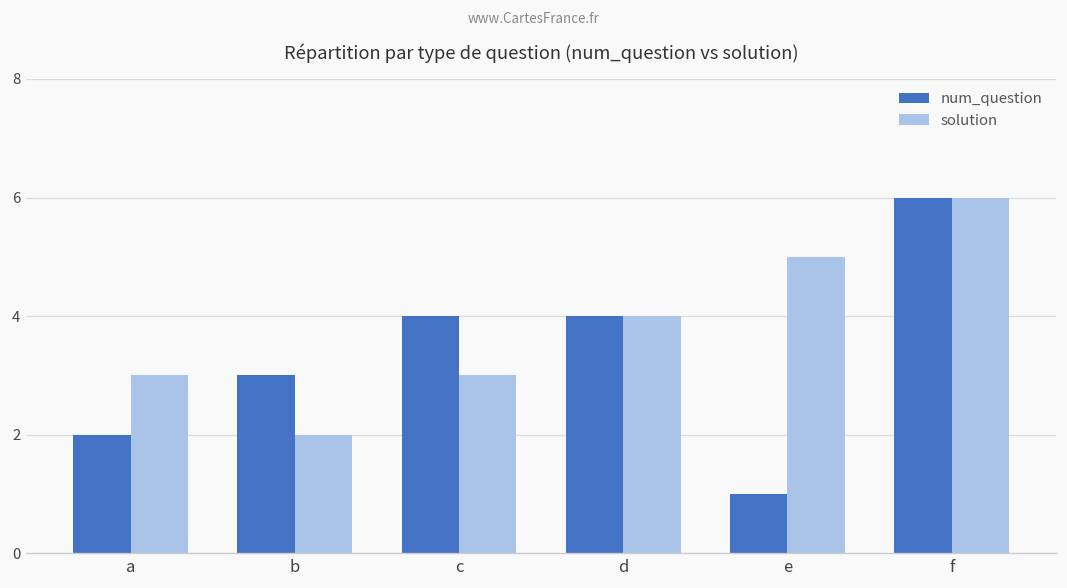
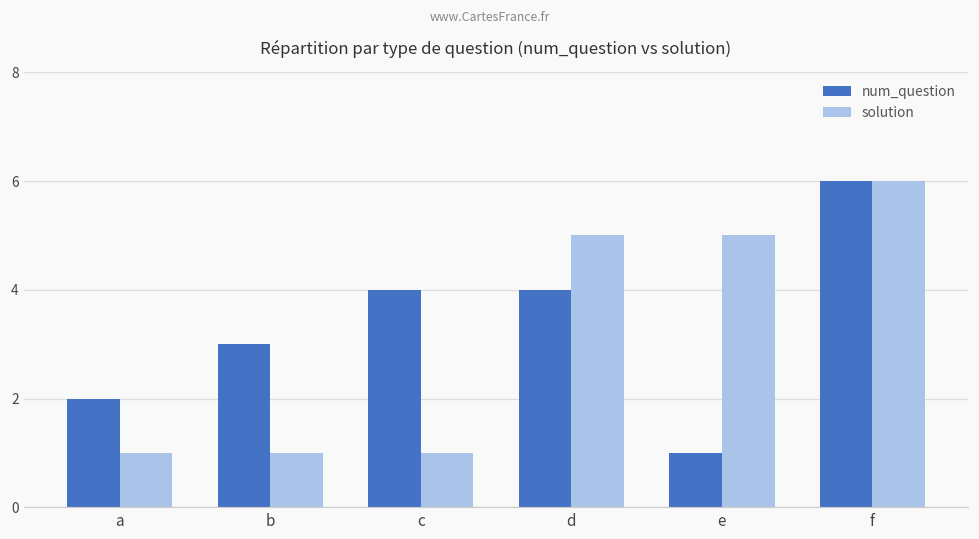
solution, a: 3 -> 1
solution, b: 2 -> 1
solution, c: 3 -> 1
solution, d: 4 -> 5
